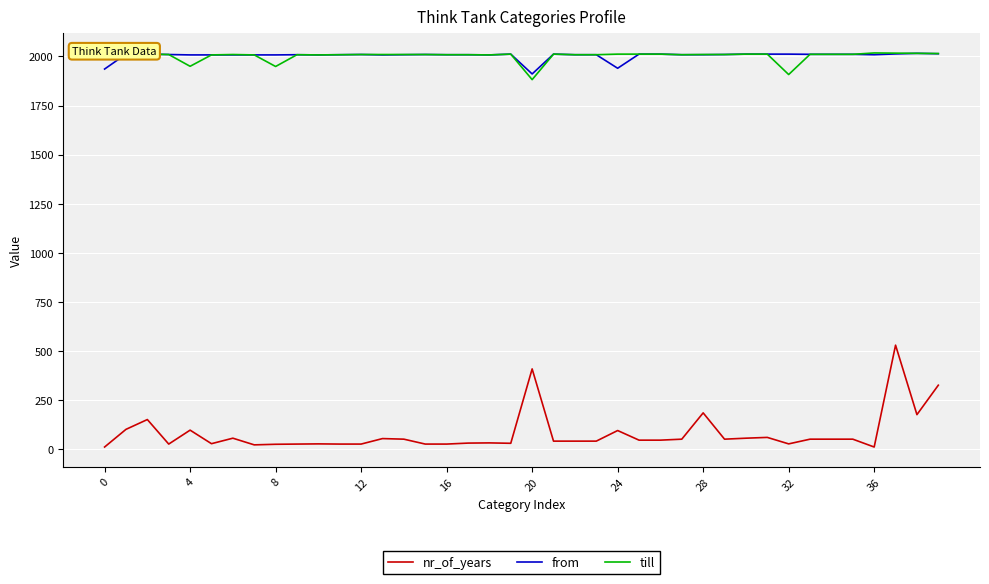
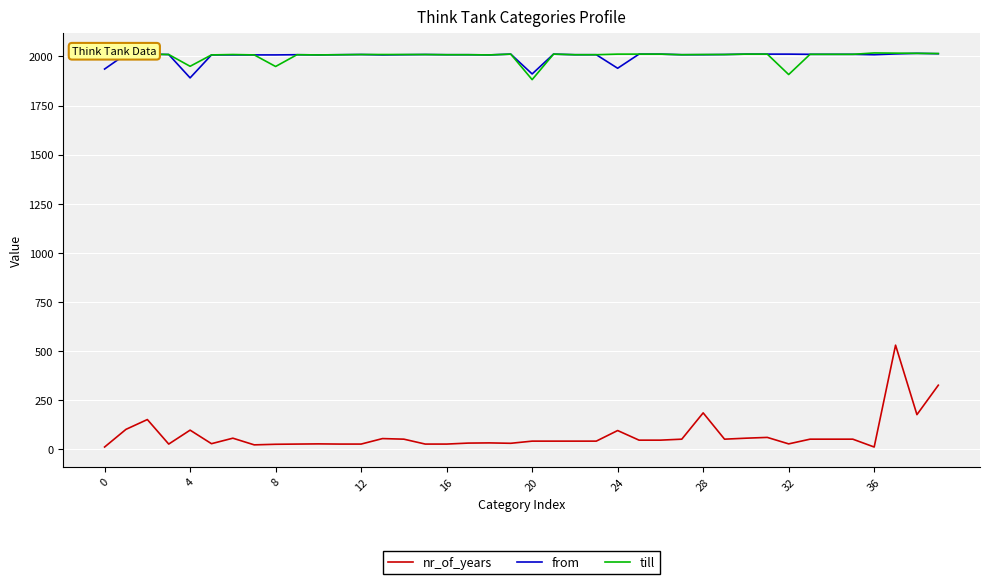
from, 4: 2010 -> 1890
nr_of_years, 20: 410 -> 40
